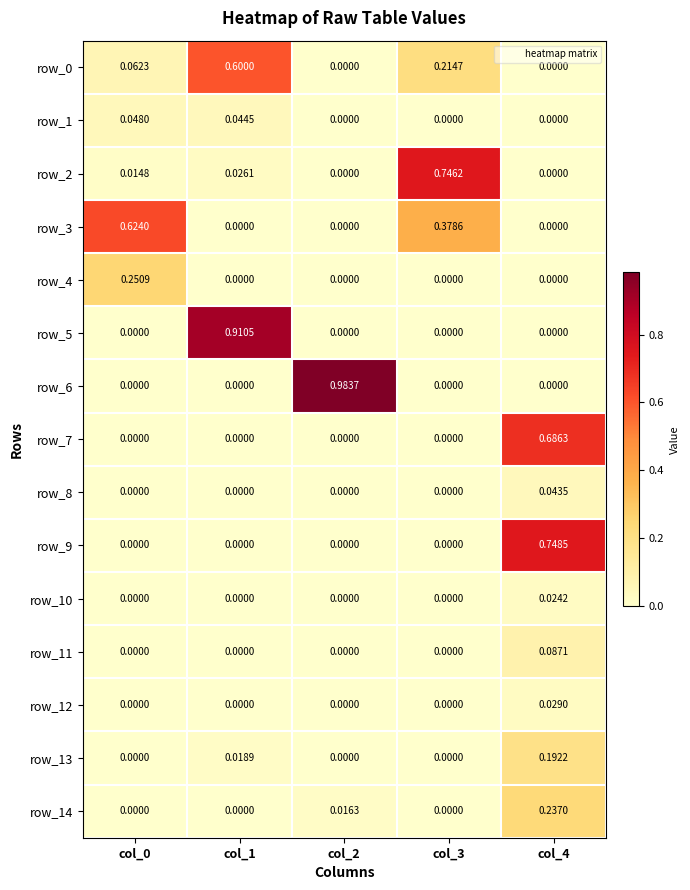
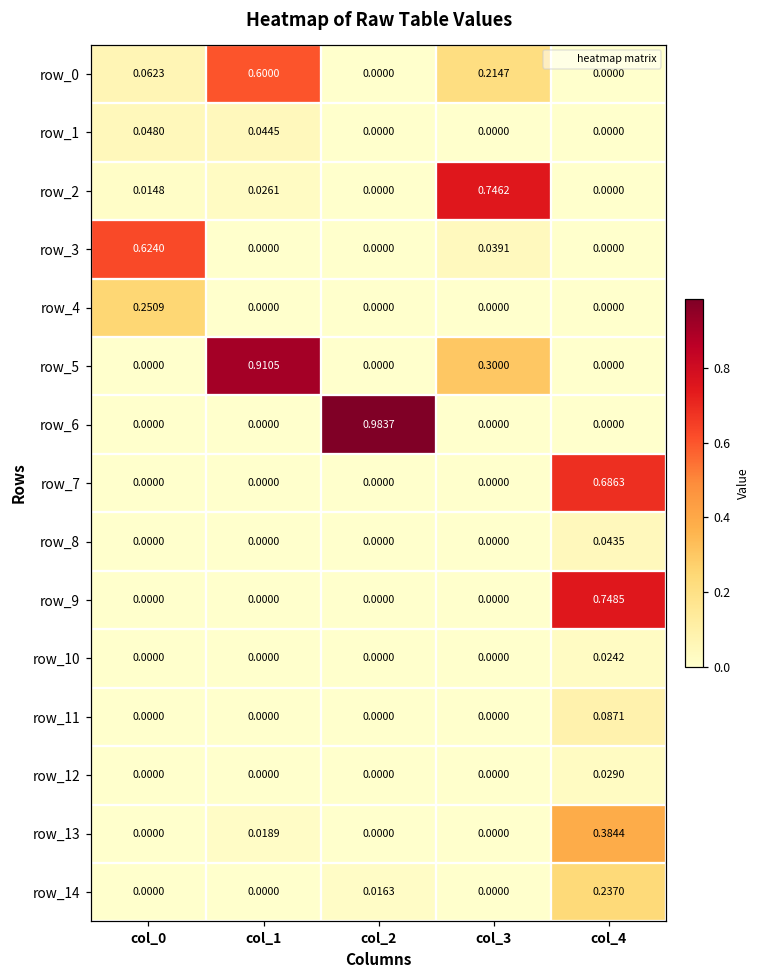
row_3, col_3: 0.3786 -> 0.0391
row_5, col_3: 0.0000 -> 0.3000
row_13, col_4: 0.1922 -> 0.3844
